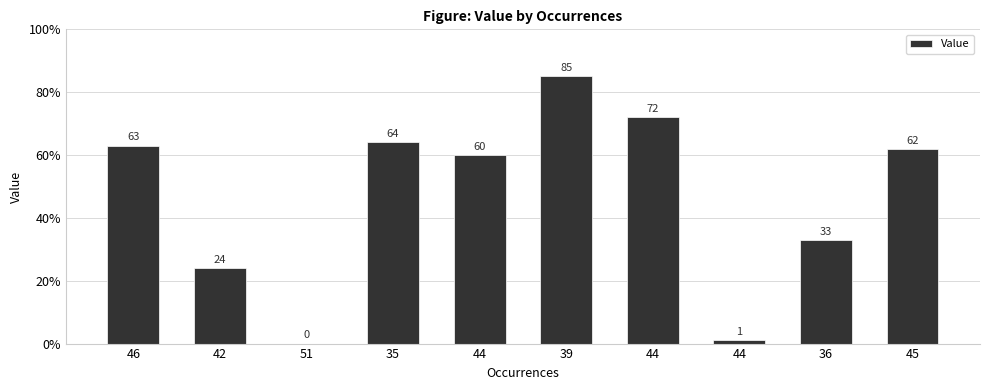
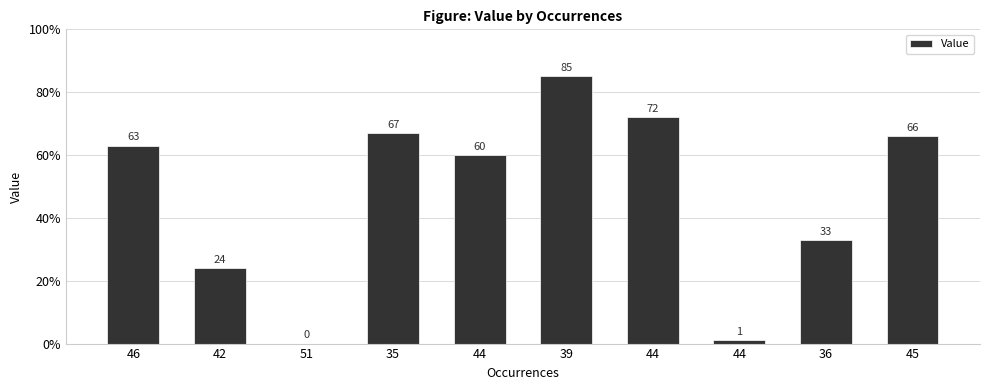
35: 64 -> 67
45: 62 -> 66
